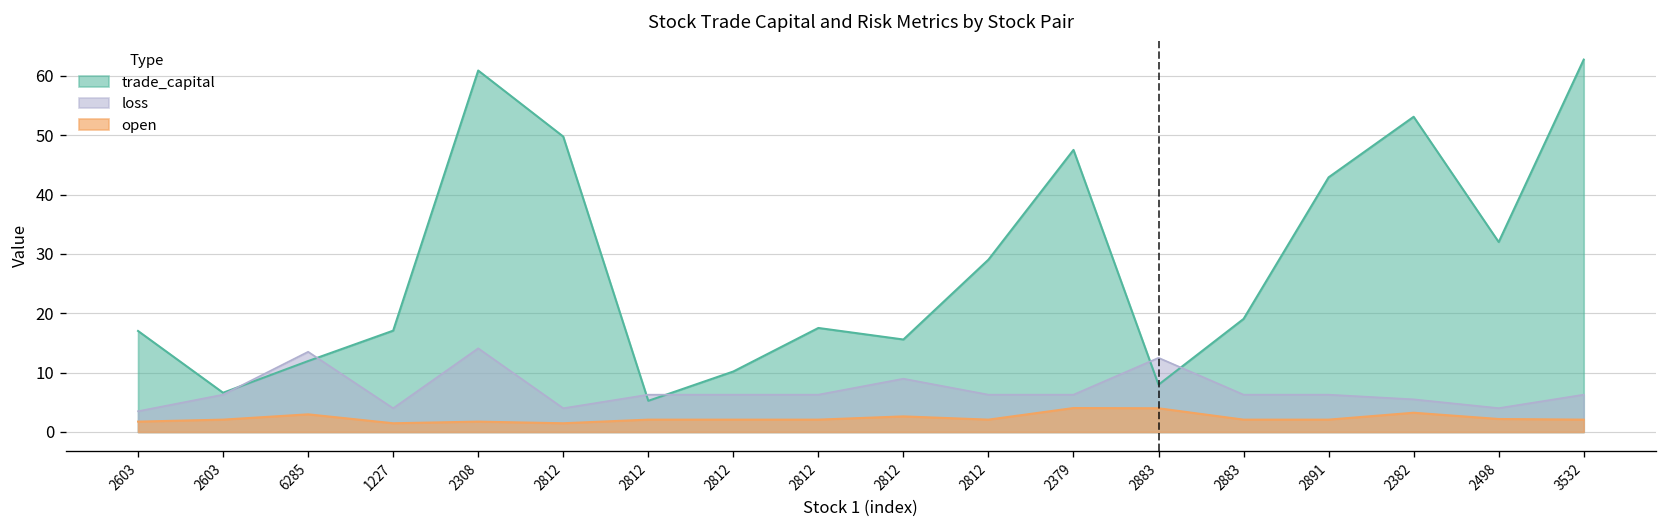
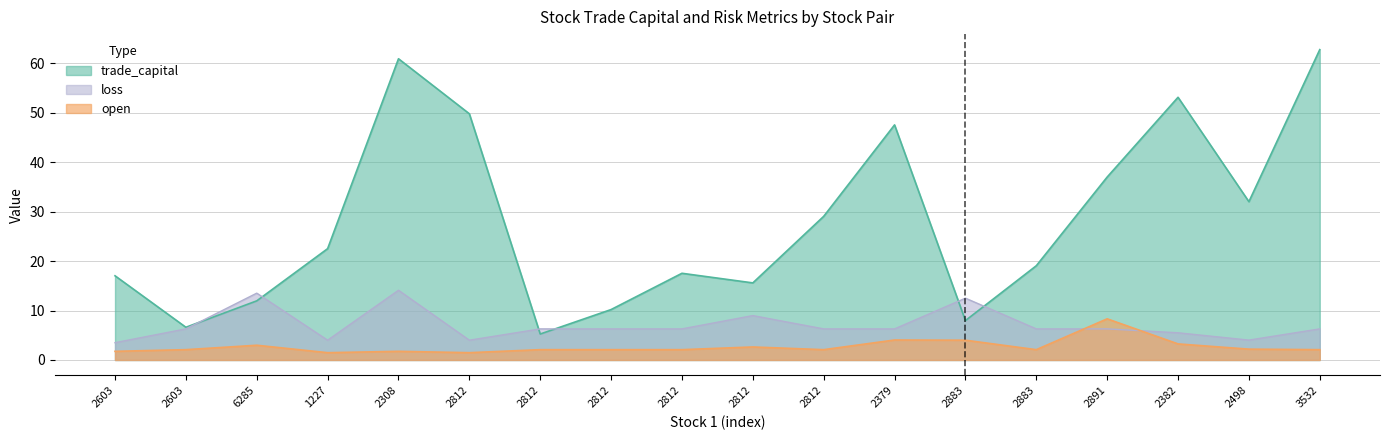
trade_capital, 1227: 17 -> 23
trade_capital, 2891: 43 -> 37
open, 2891: 2 -> 8
